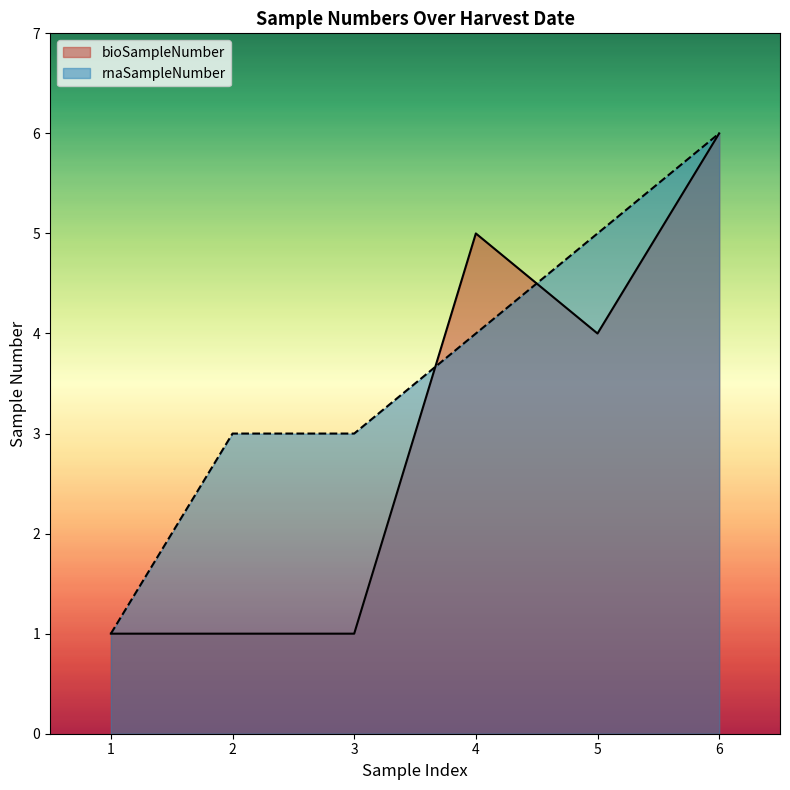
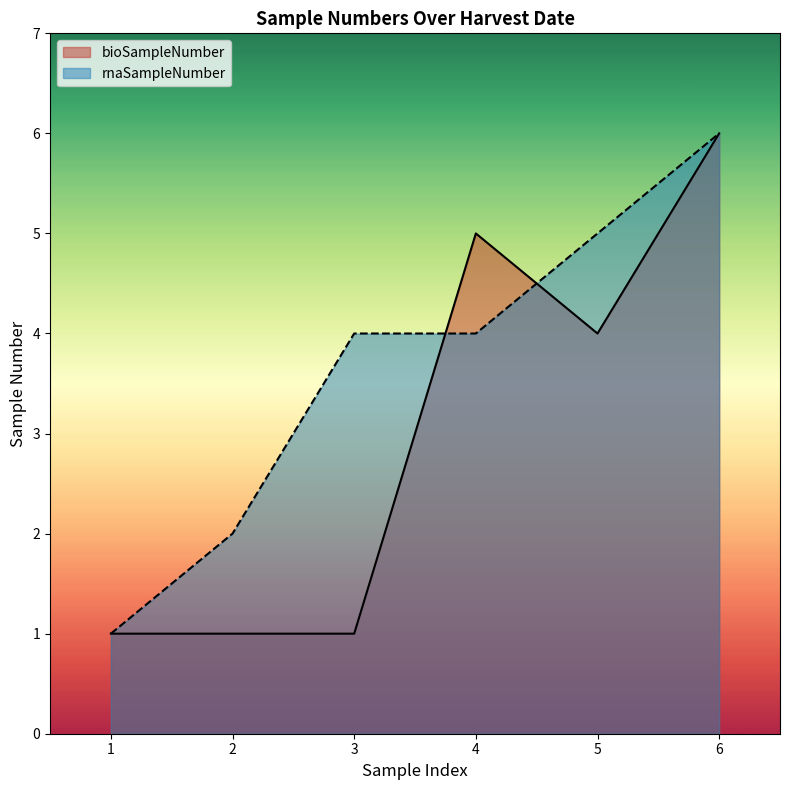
rnaSampleNumber, 2: 3 -> 2
rnaSampleNumber, 3: 3 -> 4
